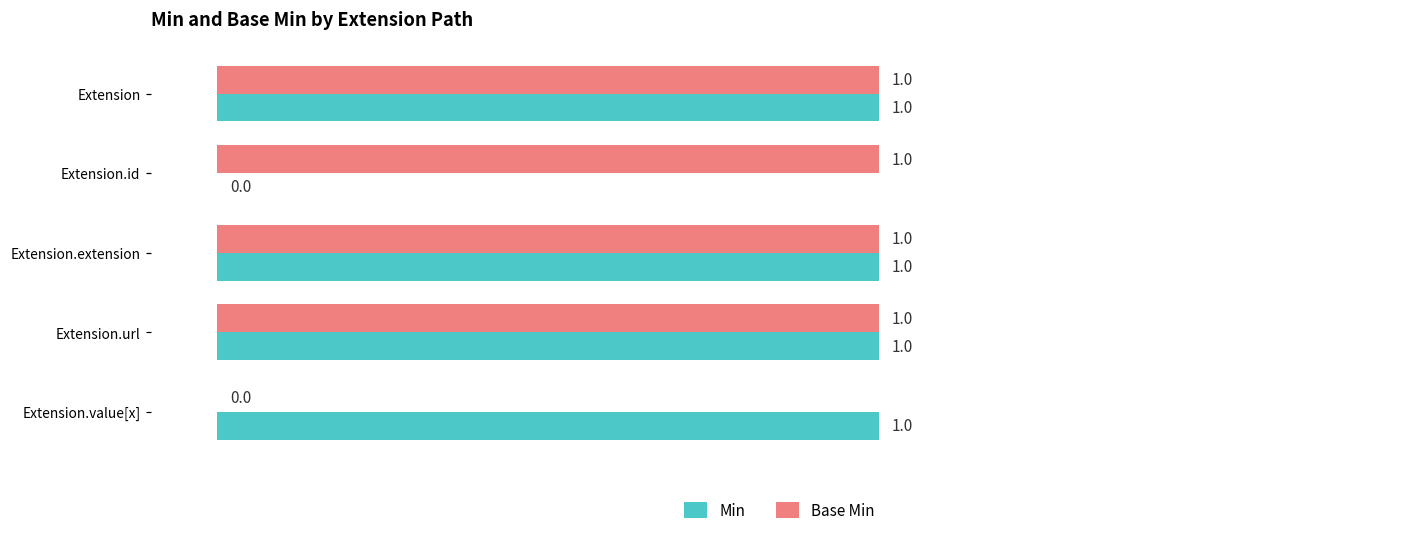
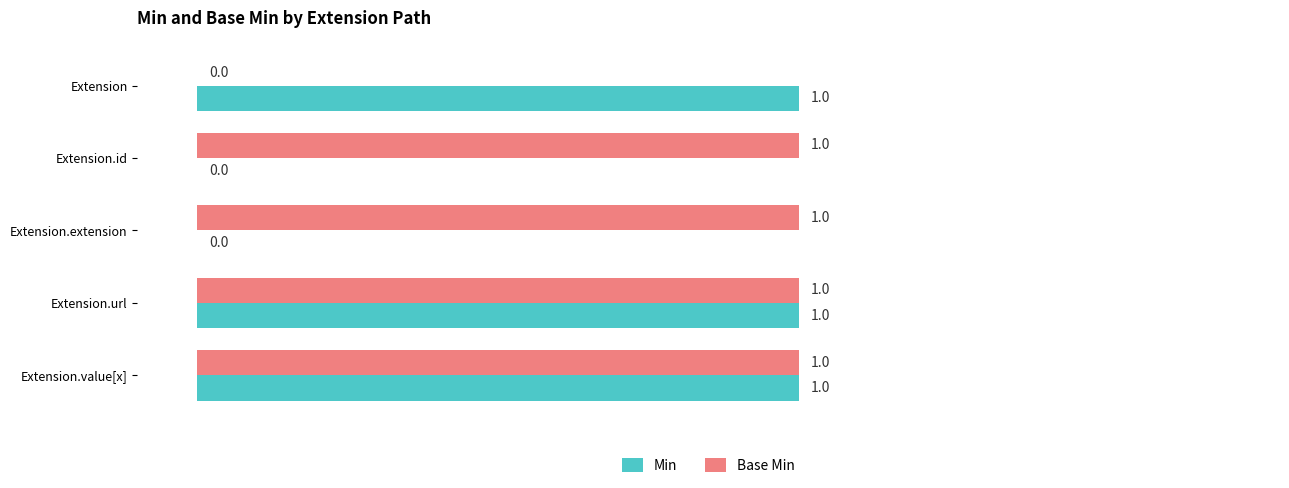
Base Min, Extension: 1.0 -> 0.0
Min, Extension.extension: 1.0 -> 0.0
Base Min, Extension.value[x]: 0.0 -> 1.0
